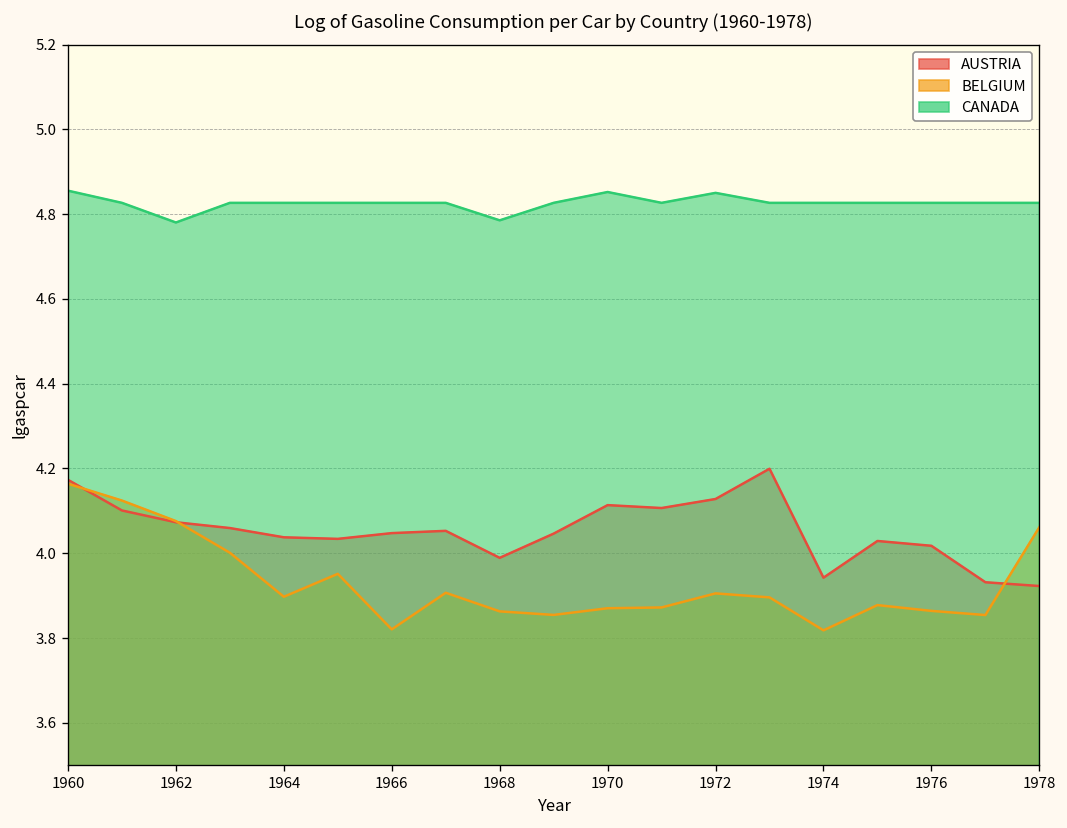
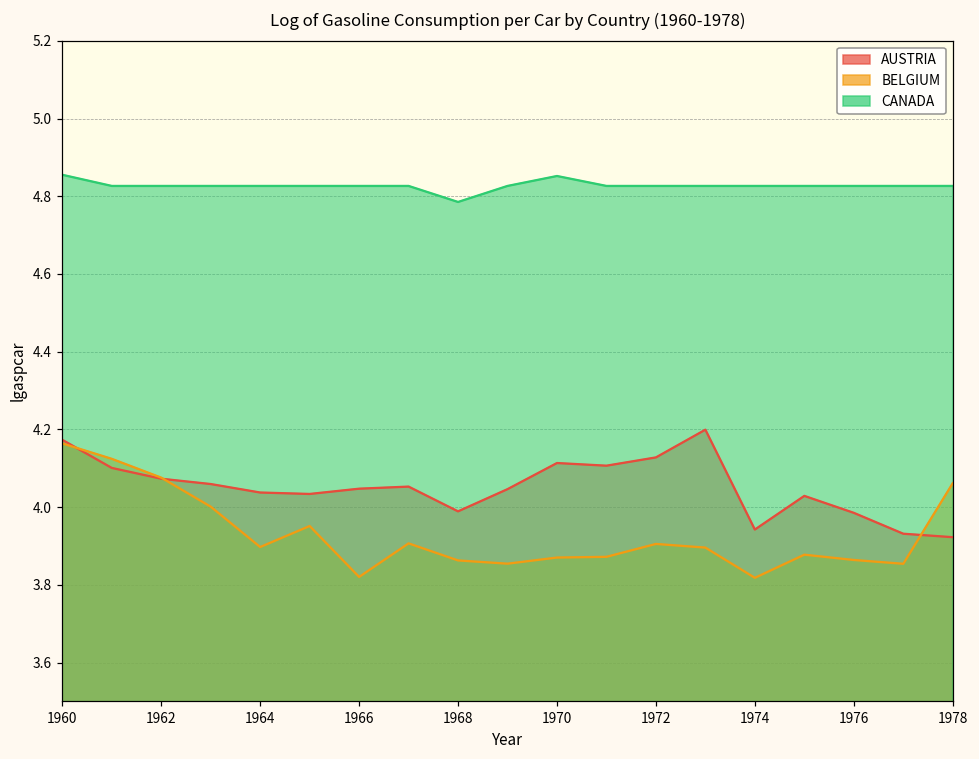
CANADA, 1962: 4.78 -> 4.83
CANADA, 1972: 4.85 -> 4.83
AUSTRIA, 1976: 4.02 -> 3.99
